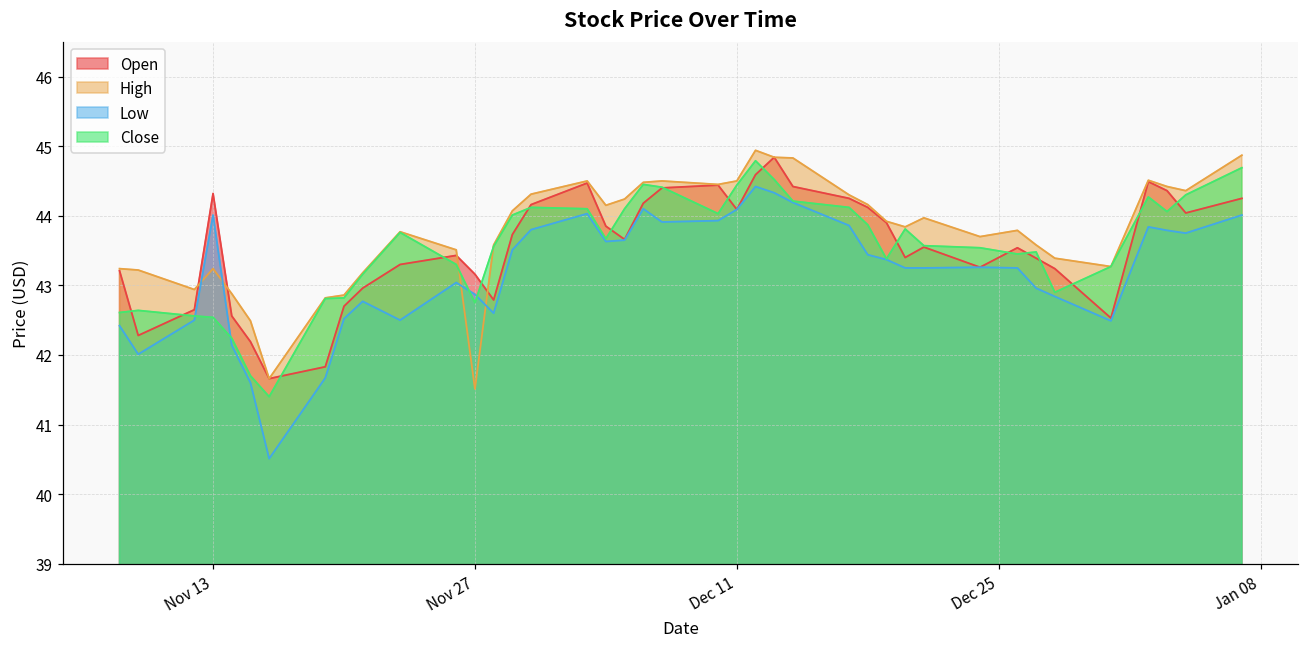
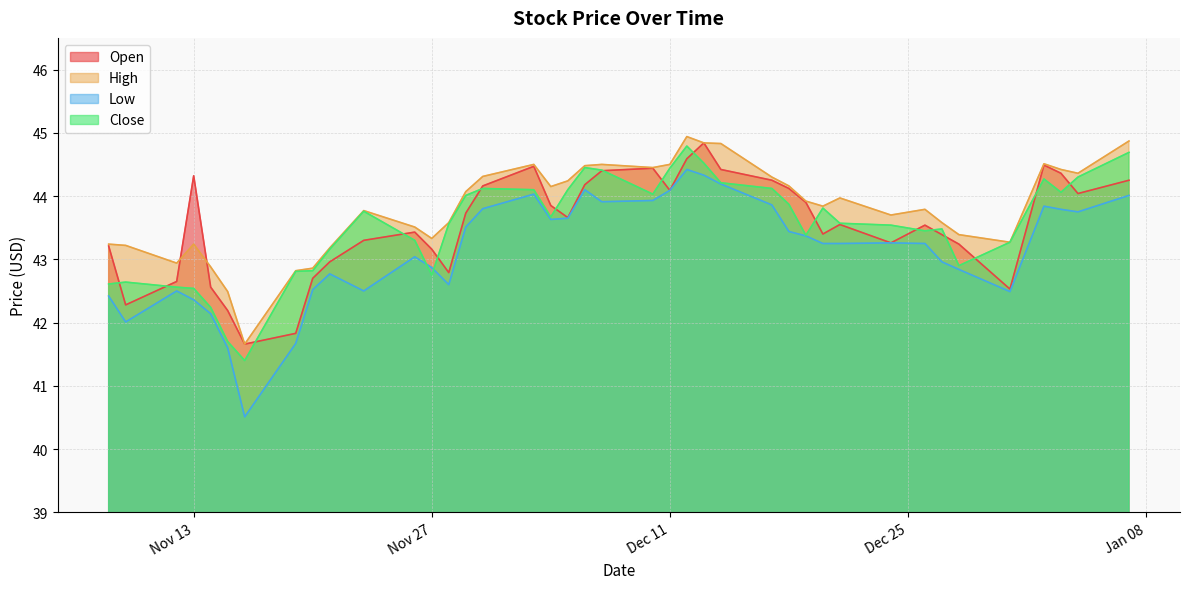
Low, Nov 13: 44.0 -> 42.4
High, Nov 27: 41.5 -> 43.3
